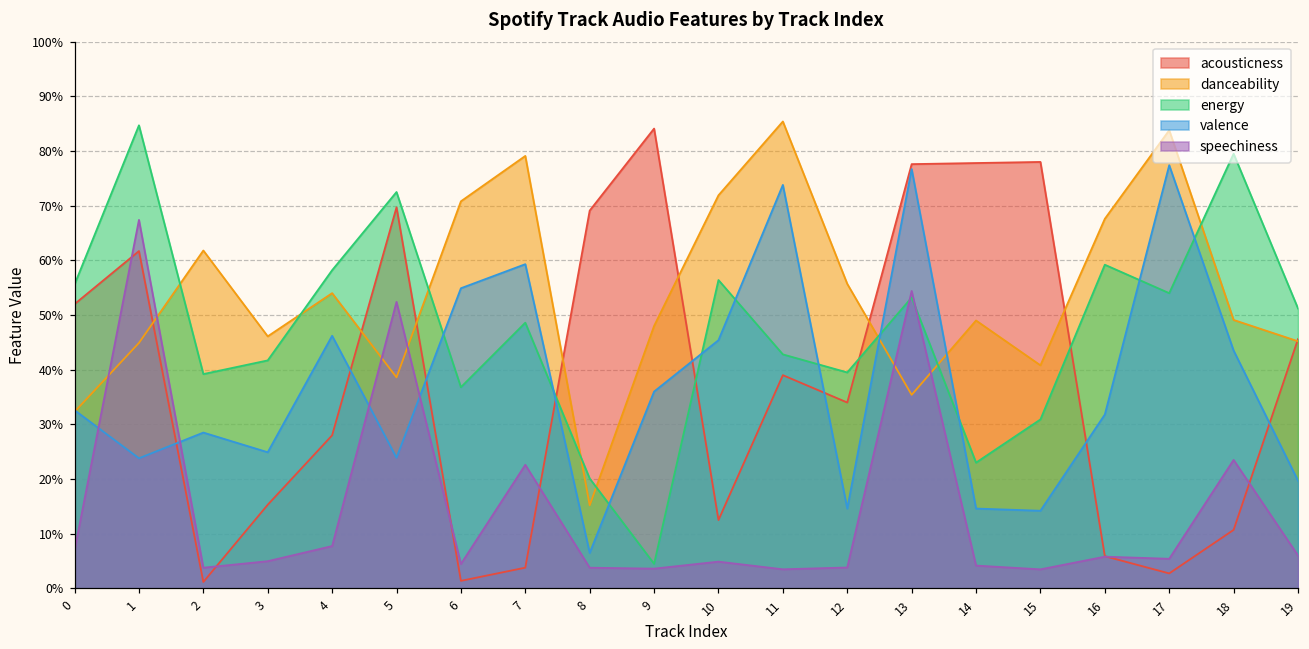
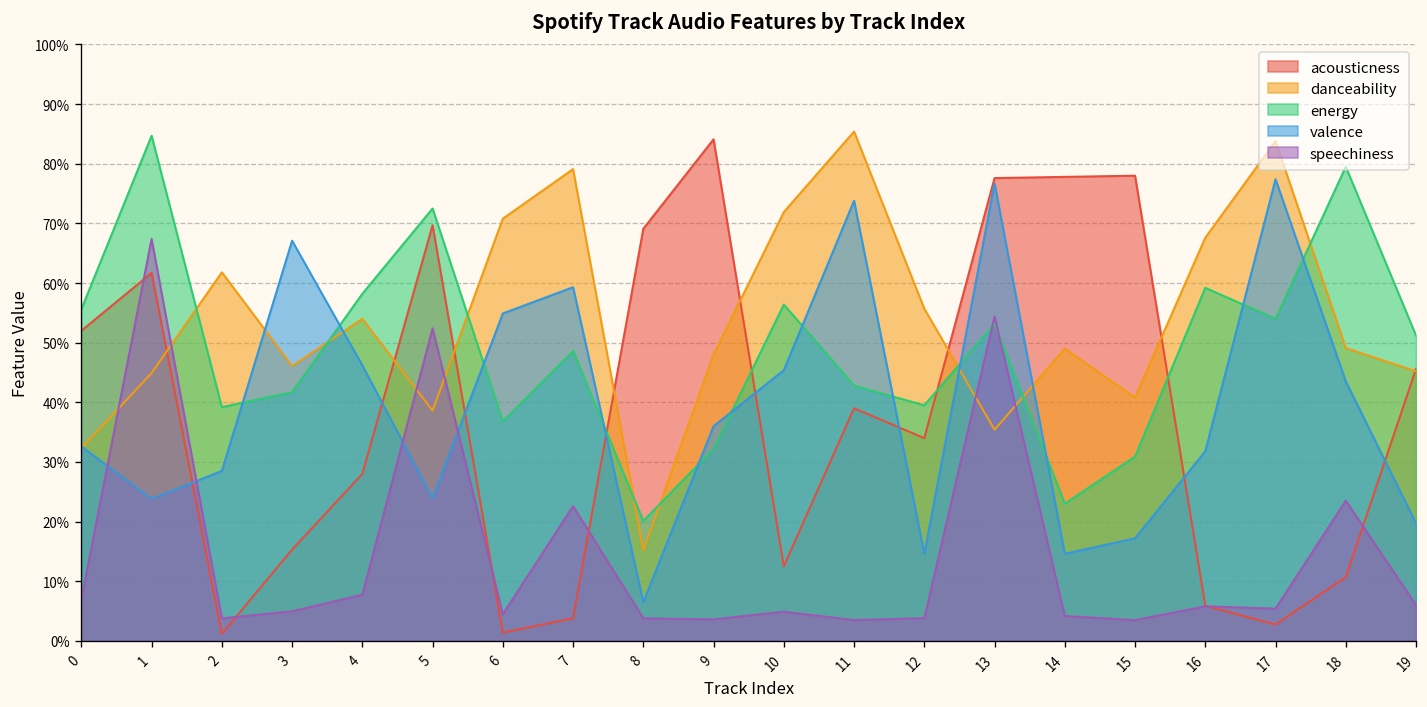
valence, 3: 25% -> 67%
energy, 9: 5% -> 32%
valence, 15: 14% -> 17%
